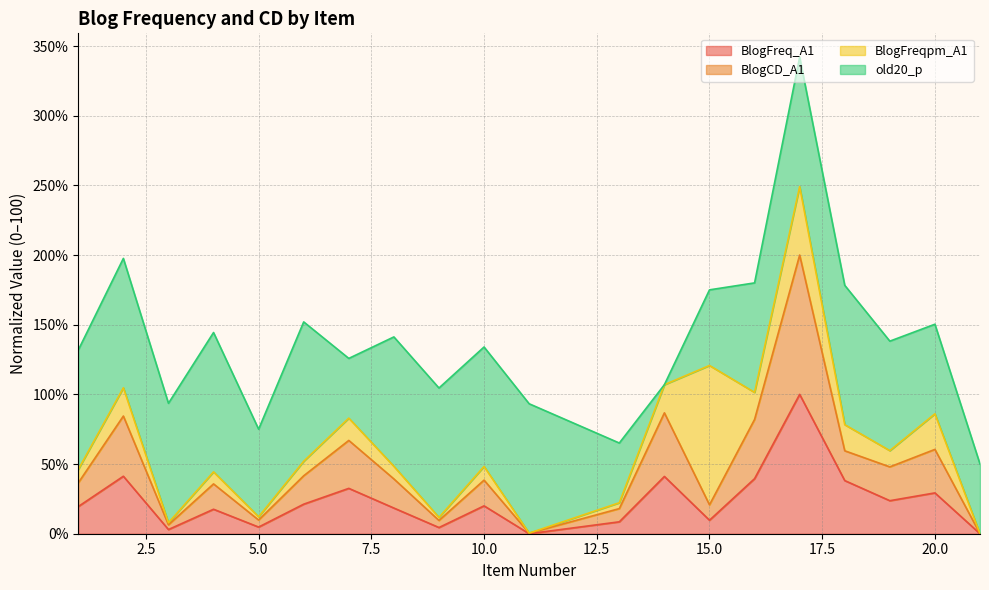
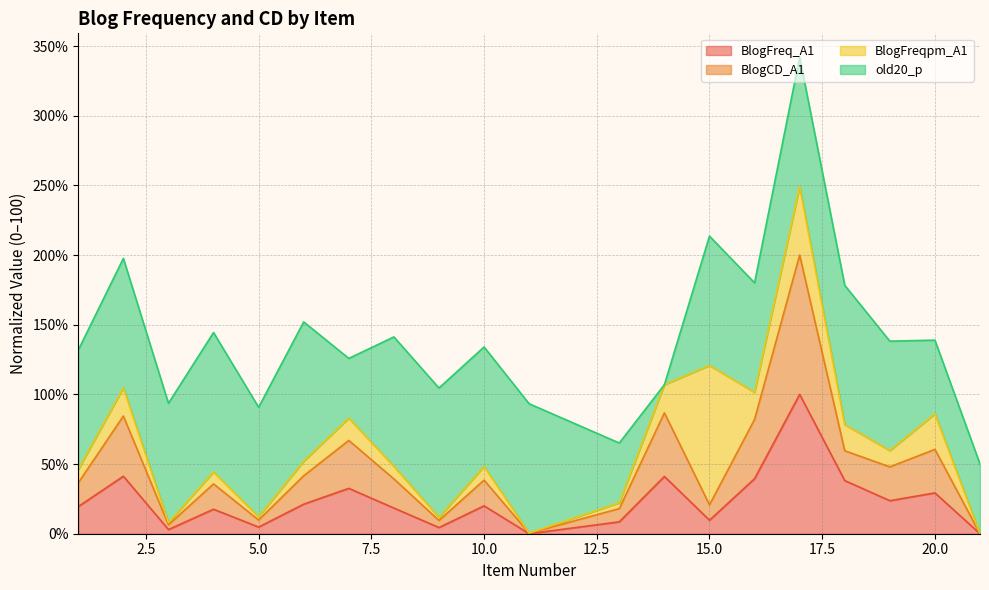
old20_p, 5.0: 63% -> 79%
old20_p, 15.0: 54% -> 93%
old20_p, 20.0: 64% -> 53%
